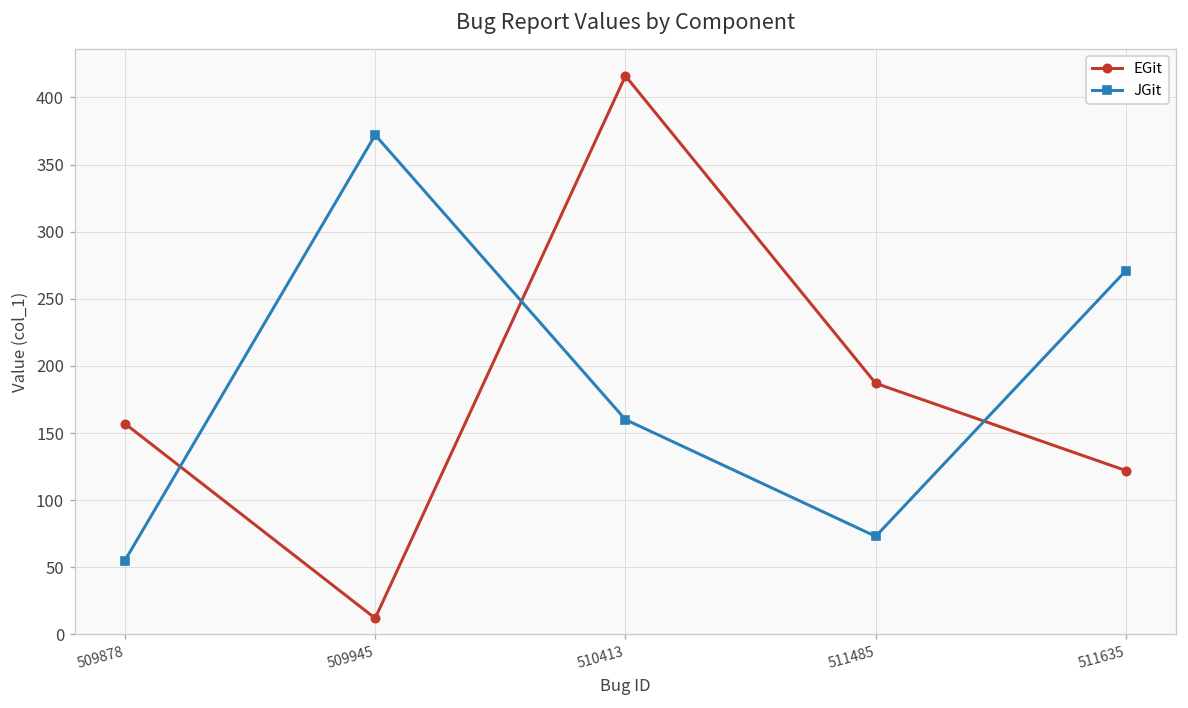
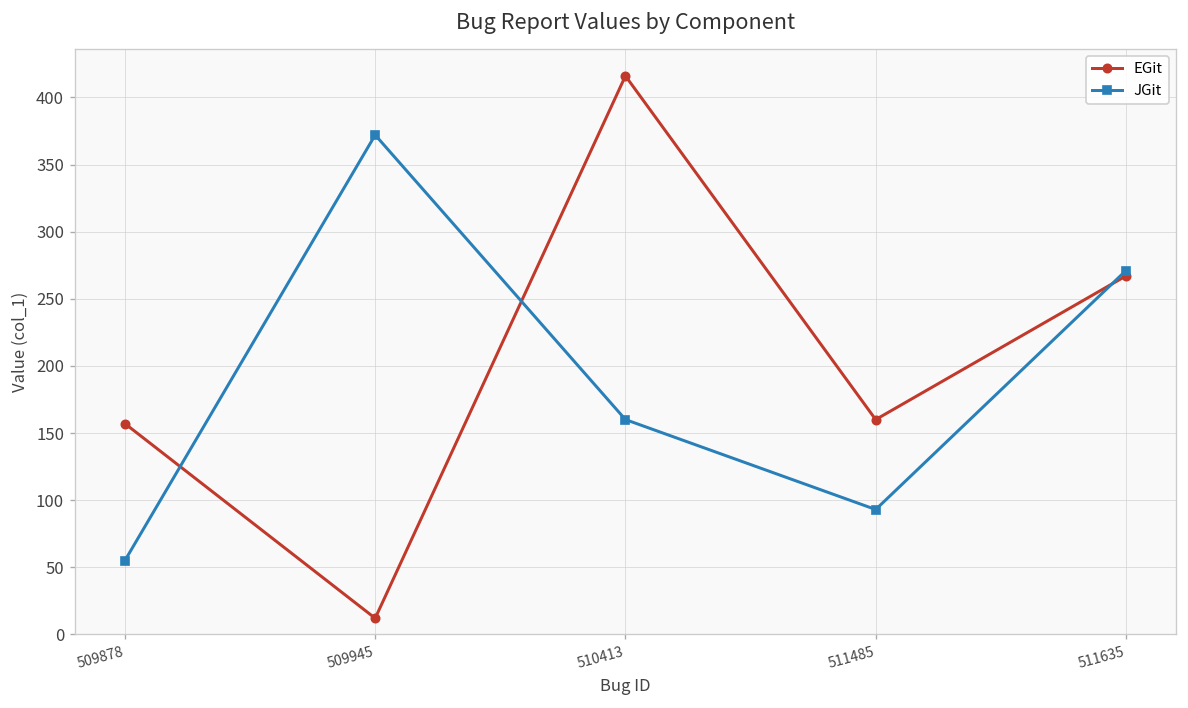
EGit, 511485: 187 -> 160
JGit, 511485: 73 -> 93
EGit, 511635: 122 -> 267
